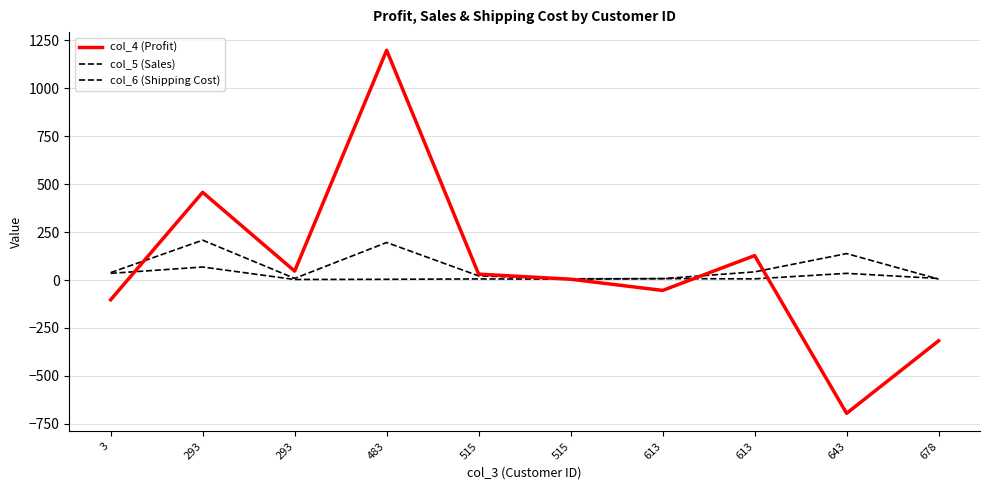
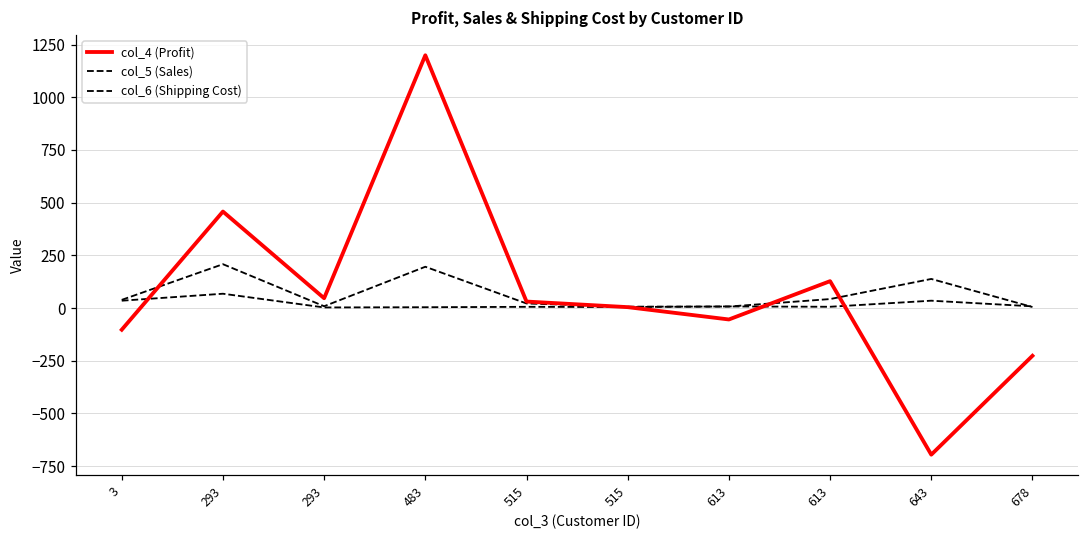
col_4 (Profit), 678: -320 -> -230
